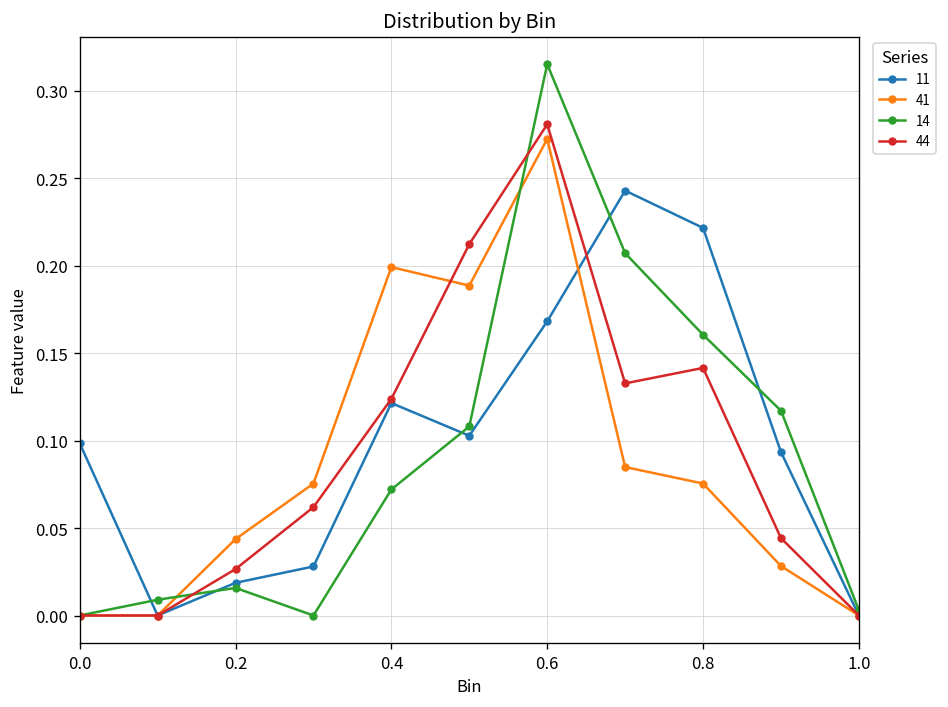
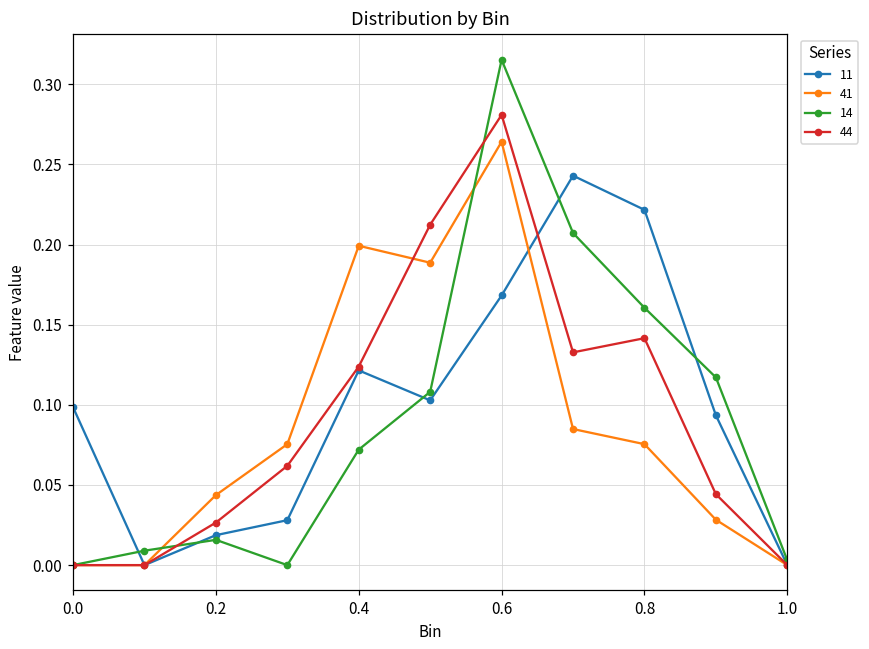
41, 0.6: 0.273 -> 0.264
